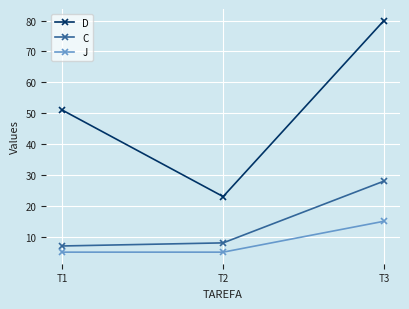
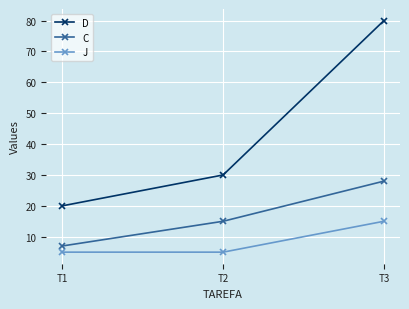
D, T1: 51 -> 20
D, T2: 23 -> 30
C, T2: 8 -> 15
